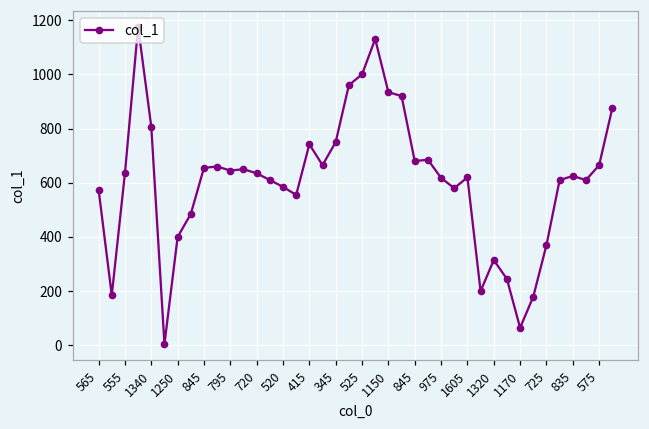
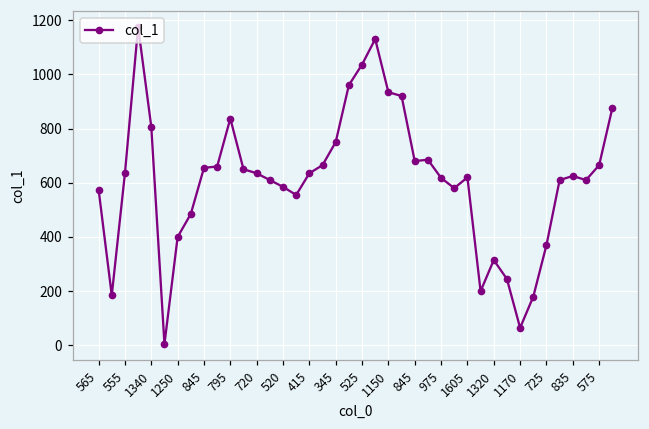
795: 650 -> 840
415: 740 -> 640
525: 1000 -> 1040
